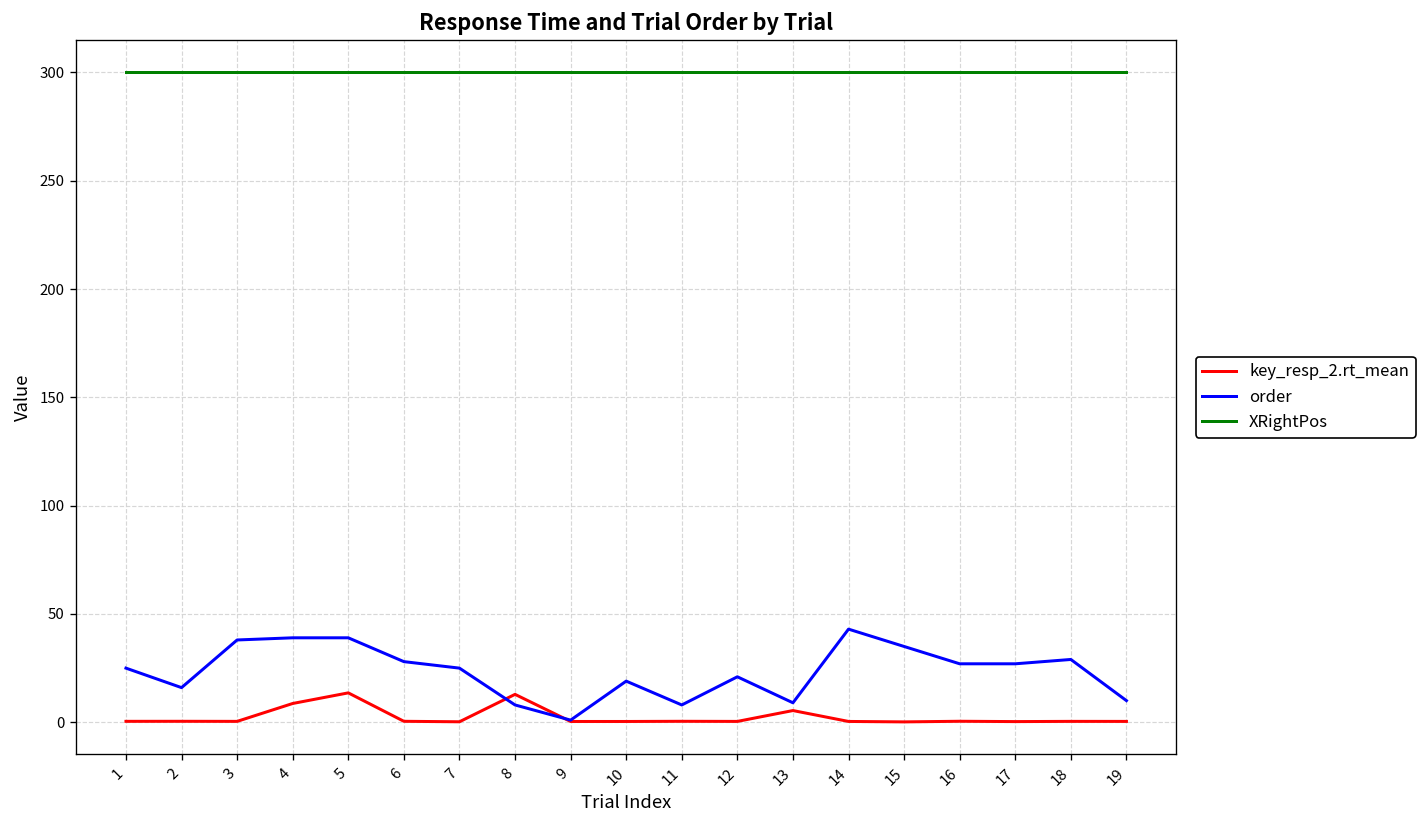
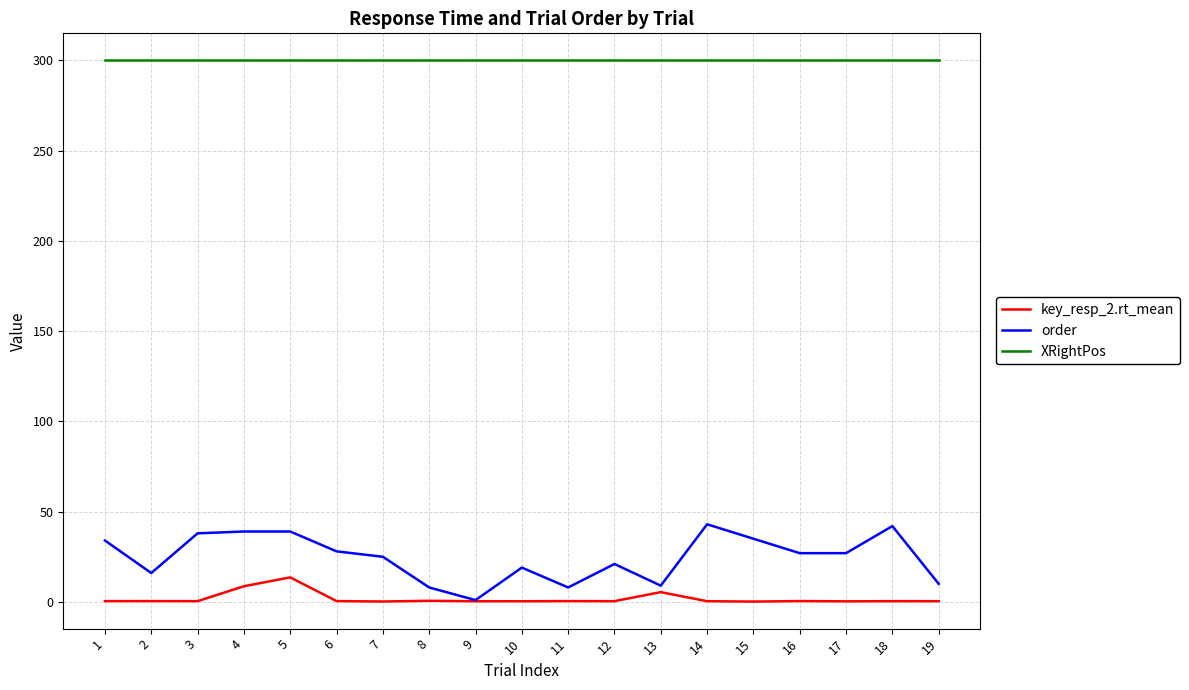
order, 1: 25 -> 34
key_resp_2.rt_mean, 8: 13 -> 1
order, 18: 29 -> 42
